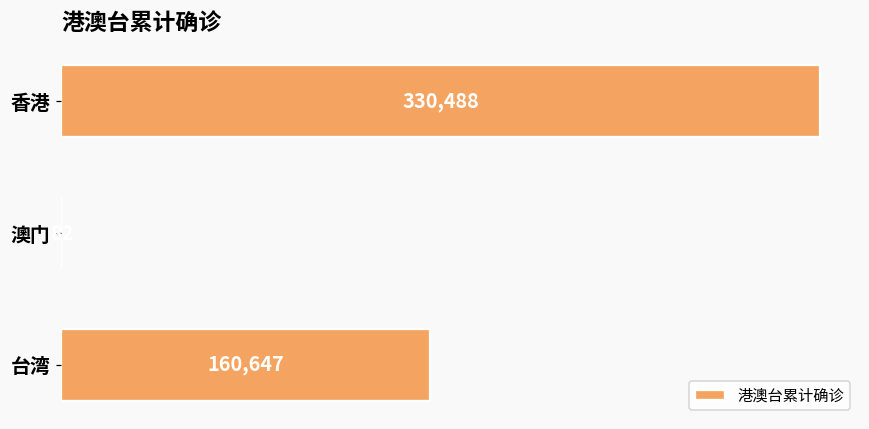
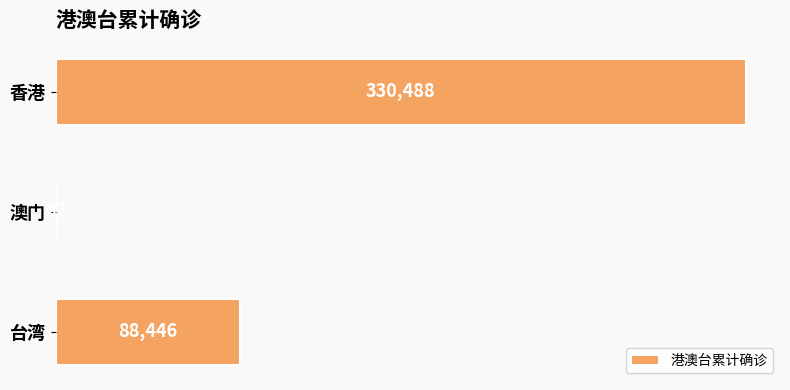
台湾: 160,647 -> 88,446
